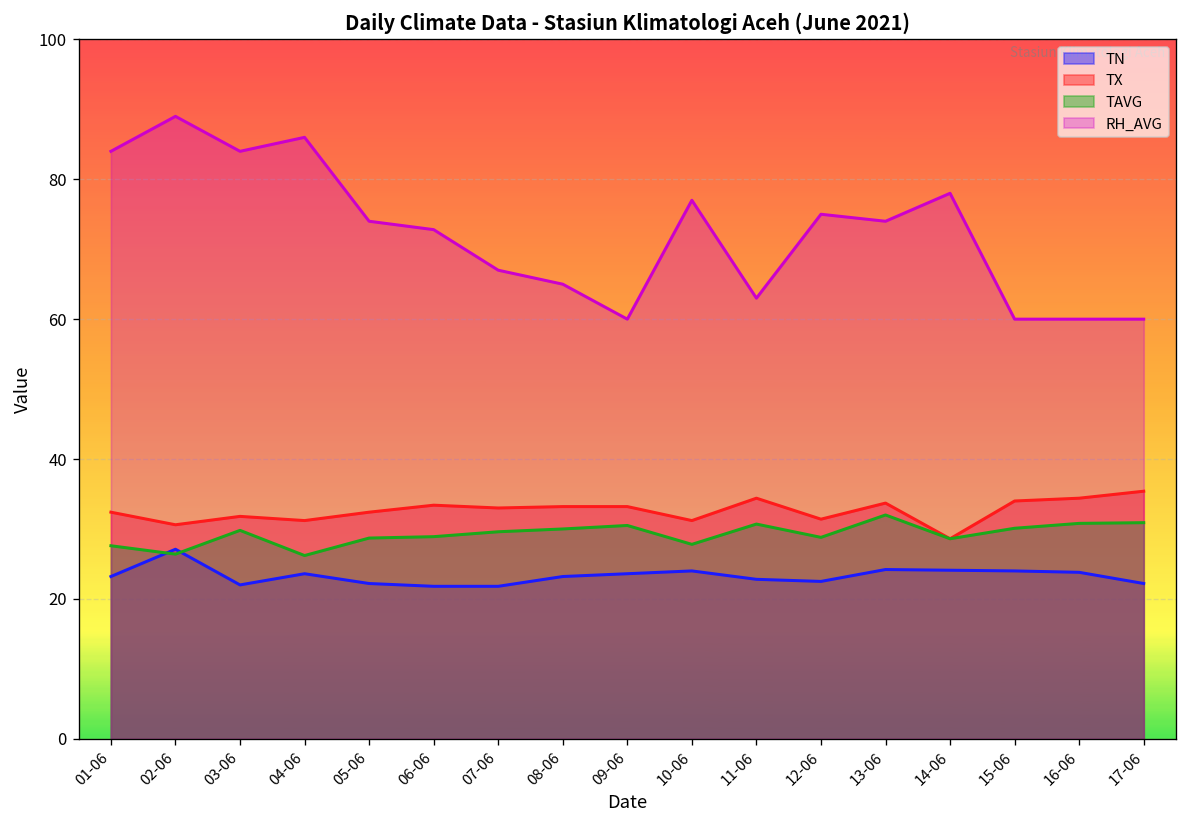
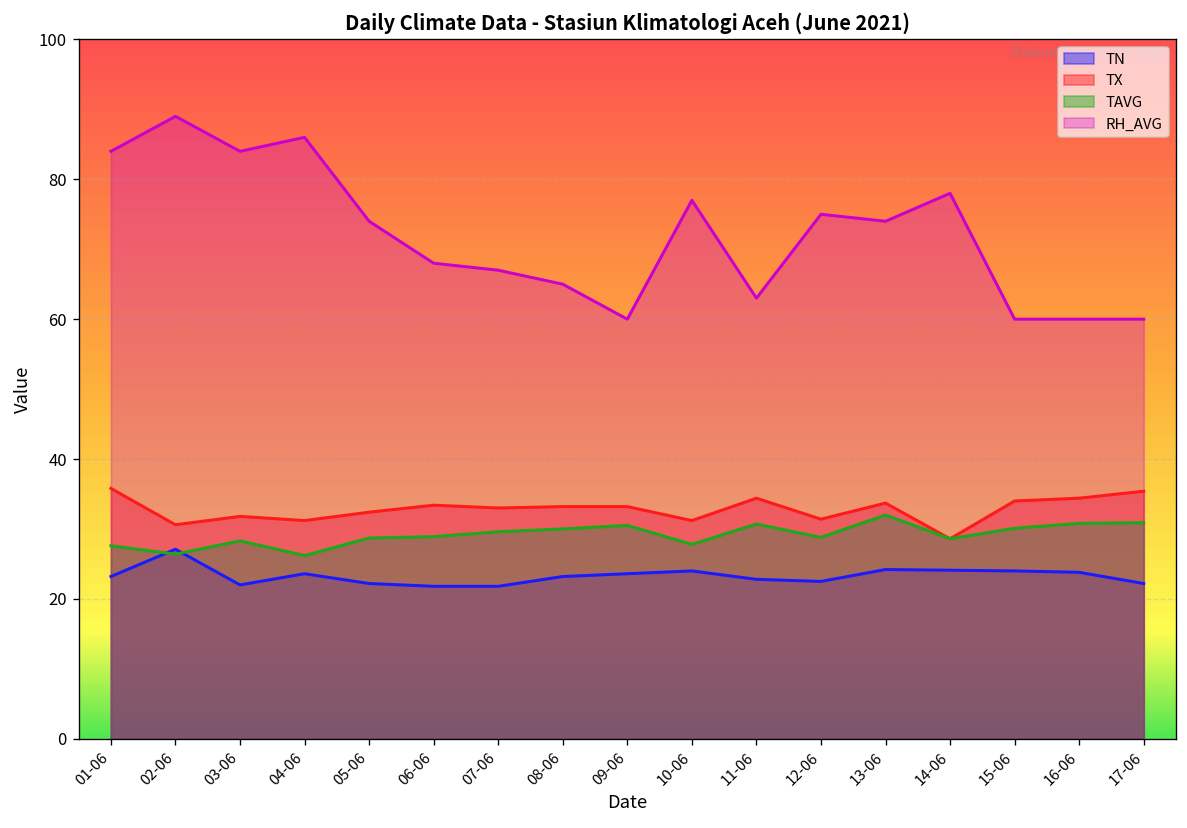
TX, 01-06: 32 -> 36
TAVG, 03-06: 30 -> 28
RH_AVG, 06-06: 73 -> 68
